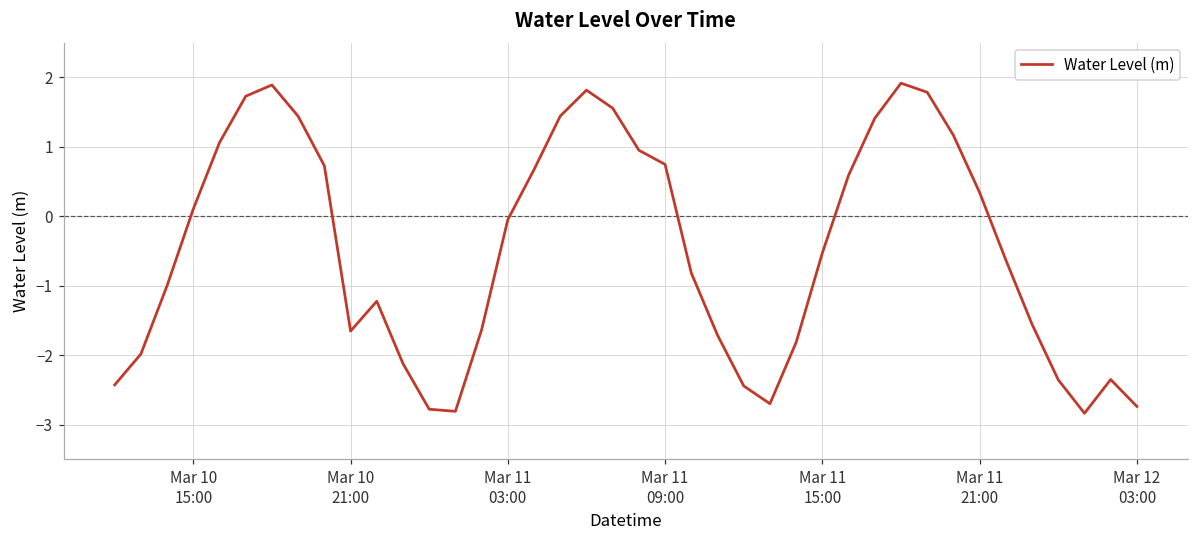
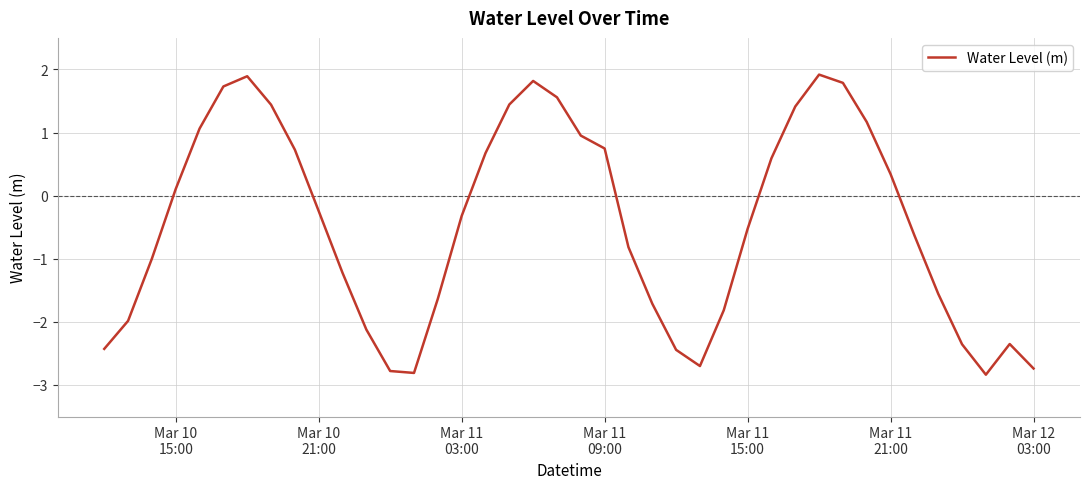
Mar 10 21:00: -1.7 -> -0.2
Mar 11 03:00: 0.0 -> -0.3
